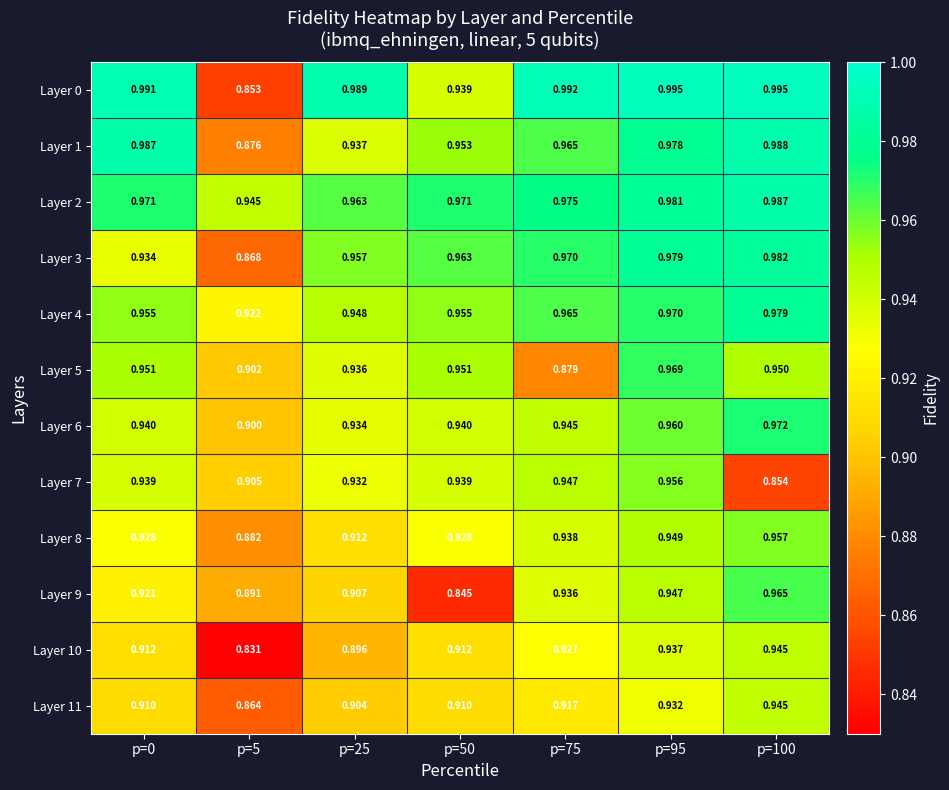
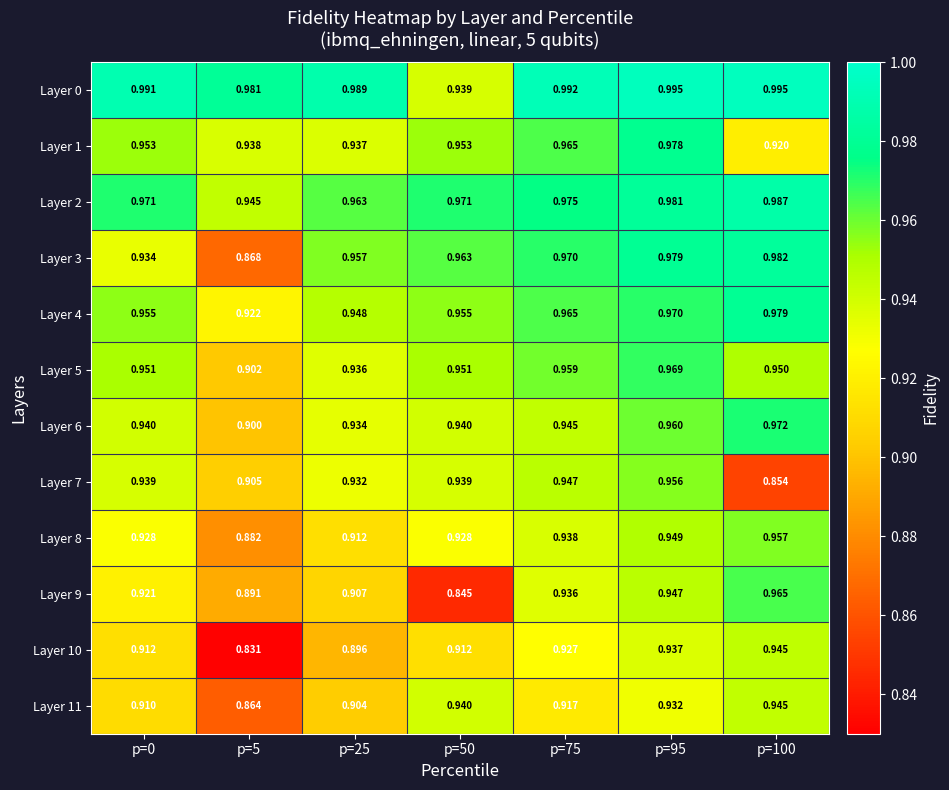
Layer 0, p=5: 0.853 -> 0.981
Layer 1, p=0: 0.987 -> 0.953
Layer 1, p=5: 0.876 -> 0.938
Layer 1, p=100: 0.988 -> 0.920
Layer 5, p=75: 0.879 -> 0.959
Layer 11, p=50: 0.910 -> 0.940
